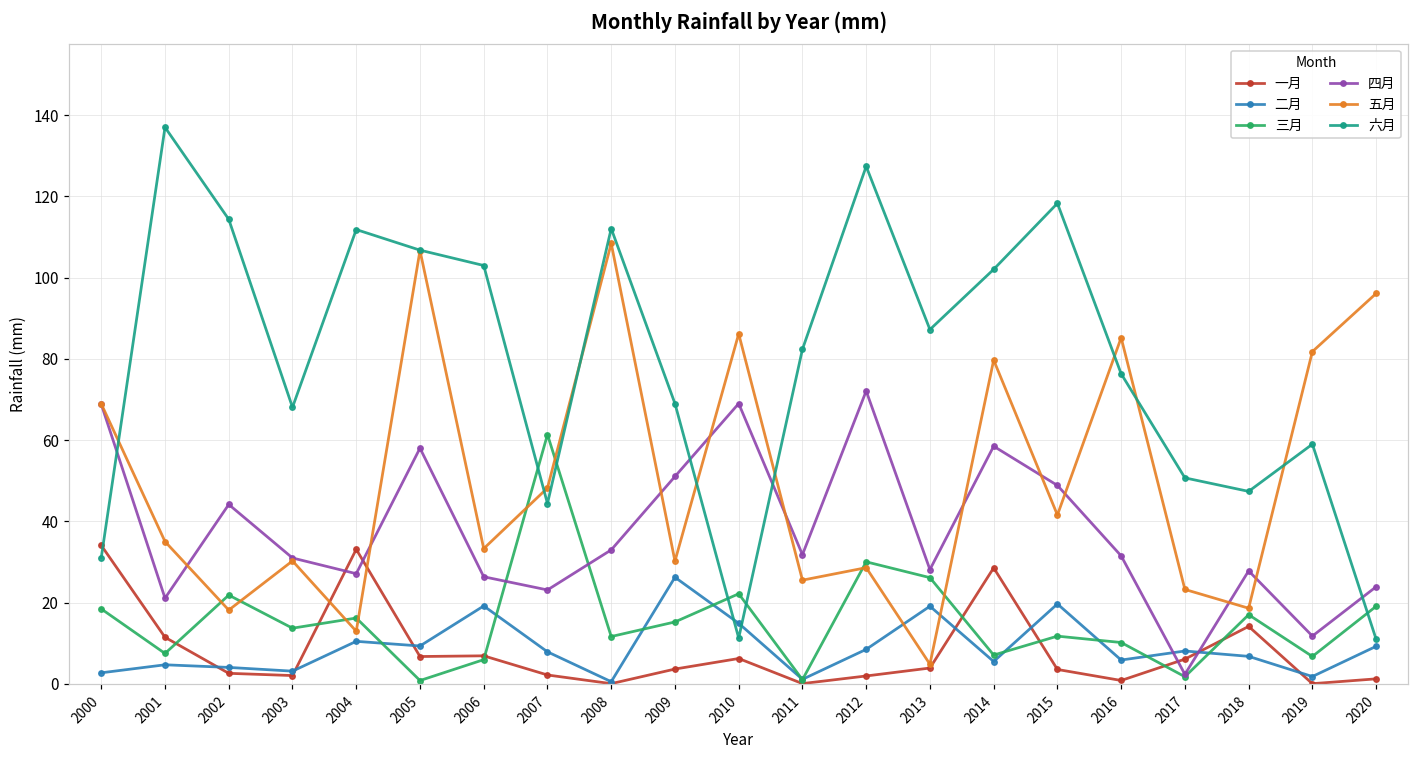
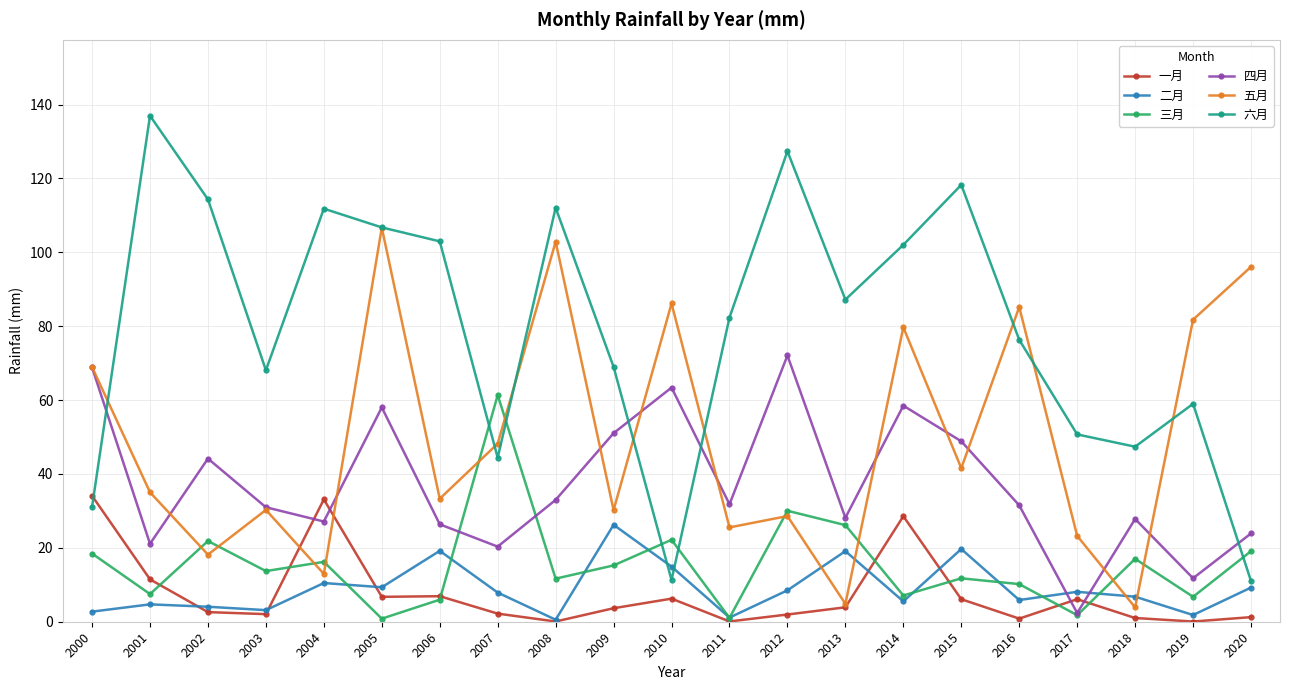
四月, 2007: 23 -> 20
五月, 2008: 108 -> 103
四月, 2010: 69 -> 63
一月, 2015: 4 -> 6
一月, 2018: 14 -> 1
五月, 2018: 19 -> 4
